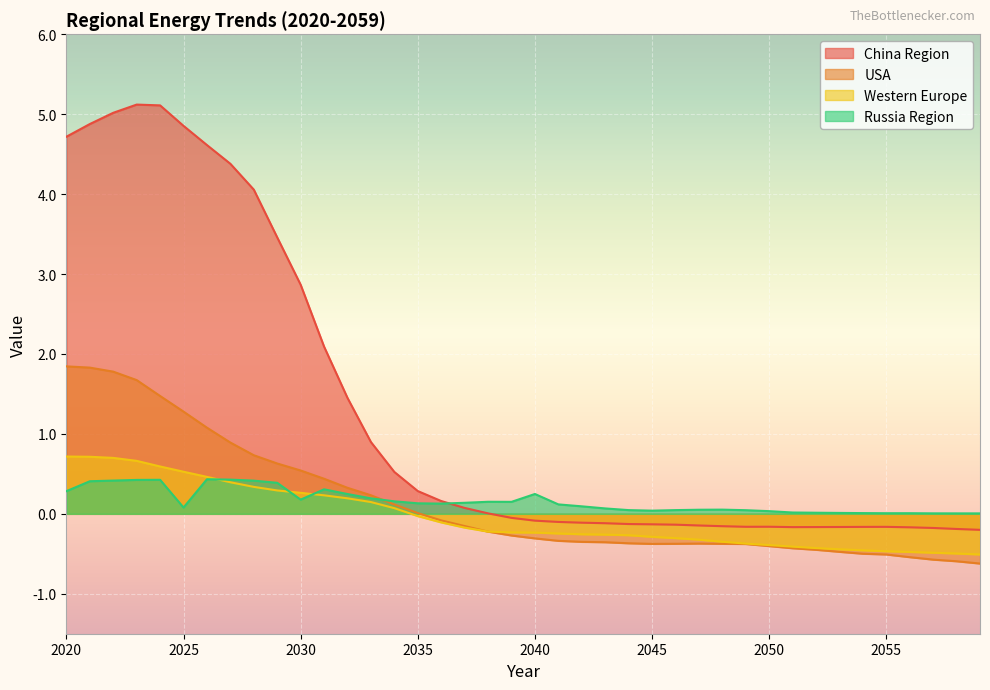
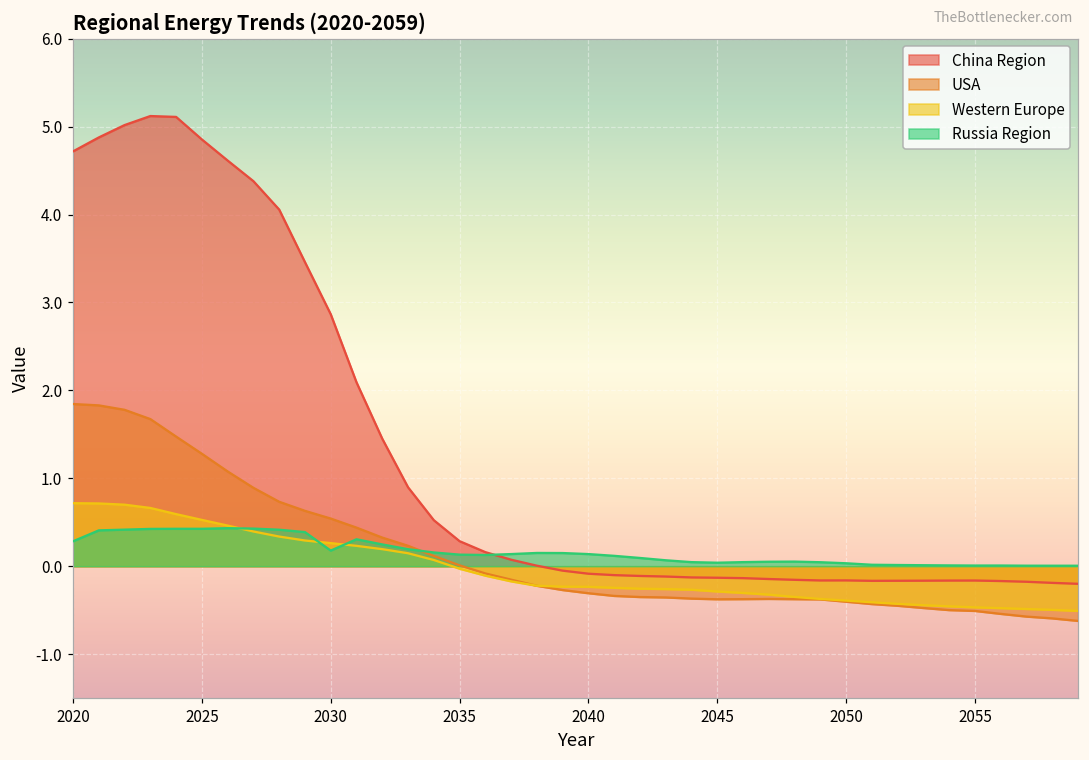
Russia Region, 2025: 0.1 -> 0.4
Russia Region, 2040: 0.2 -> 0.1
